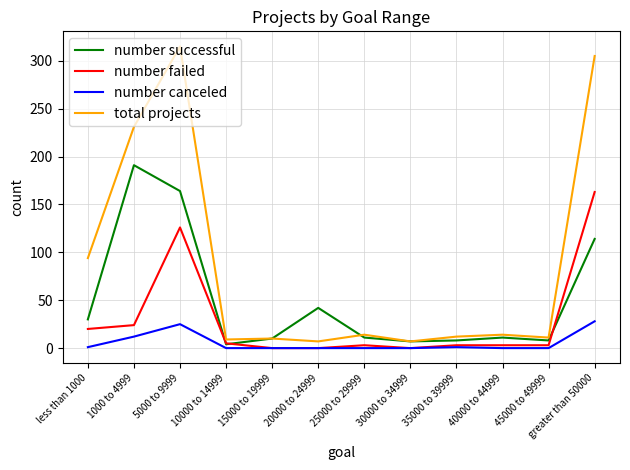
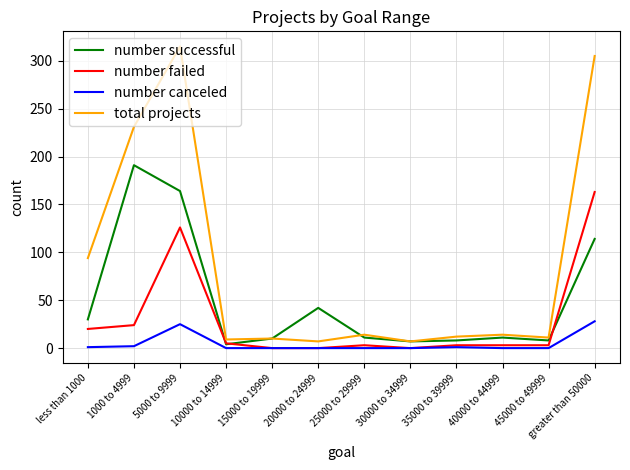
number canceled, 1000 to 4999: 10 -> 0
